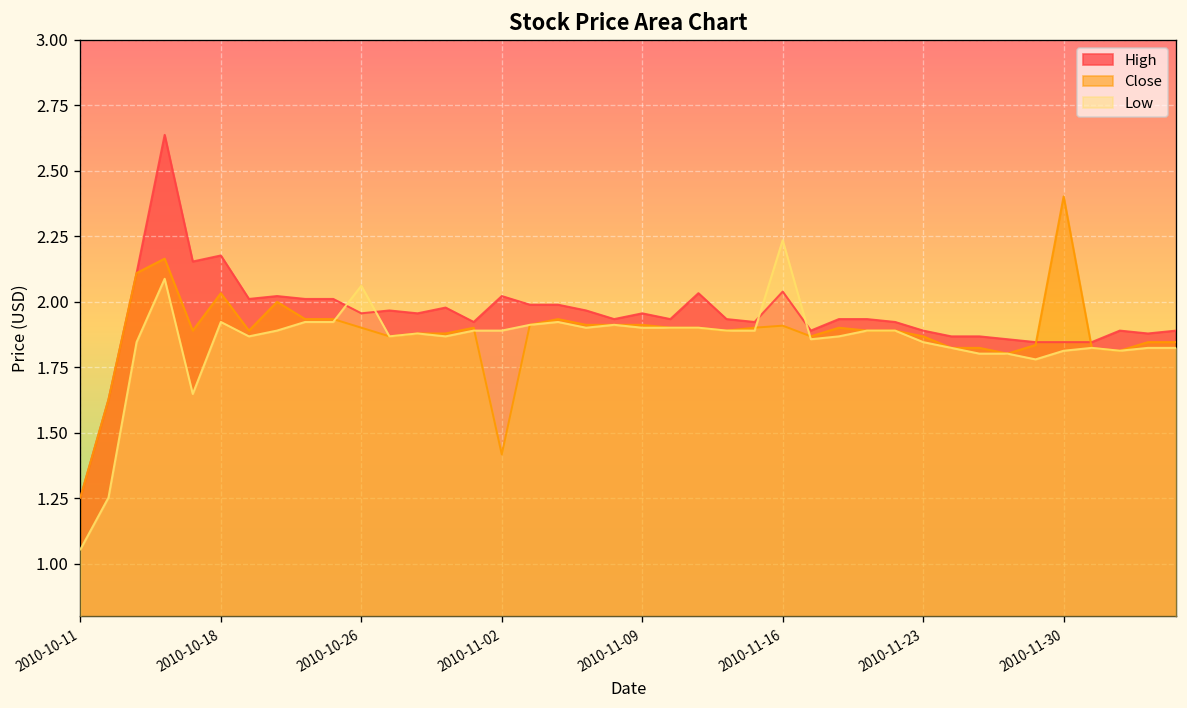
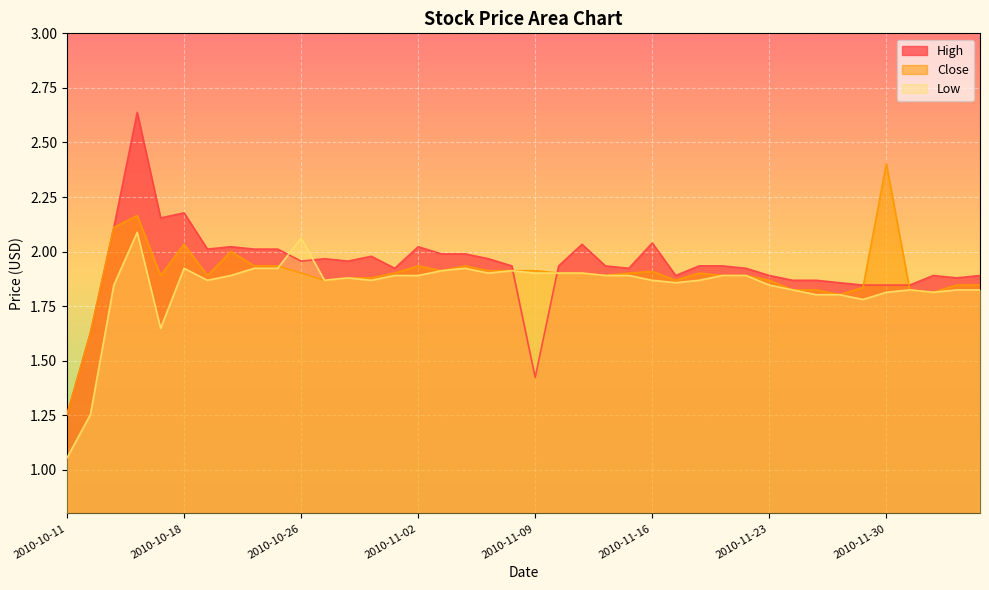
Close, 2010-11-02: 1.42 -> 1.93
High, 2010-11-09: 1.96 -> 1.42
Low, 2010-11-16: 2.24 -> 1.87
